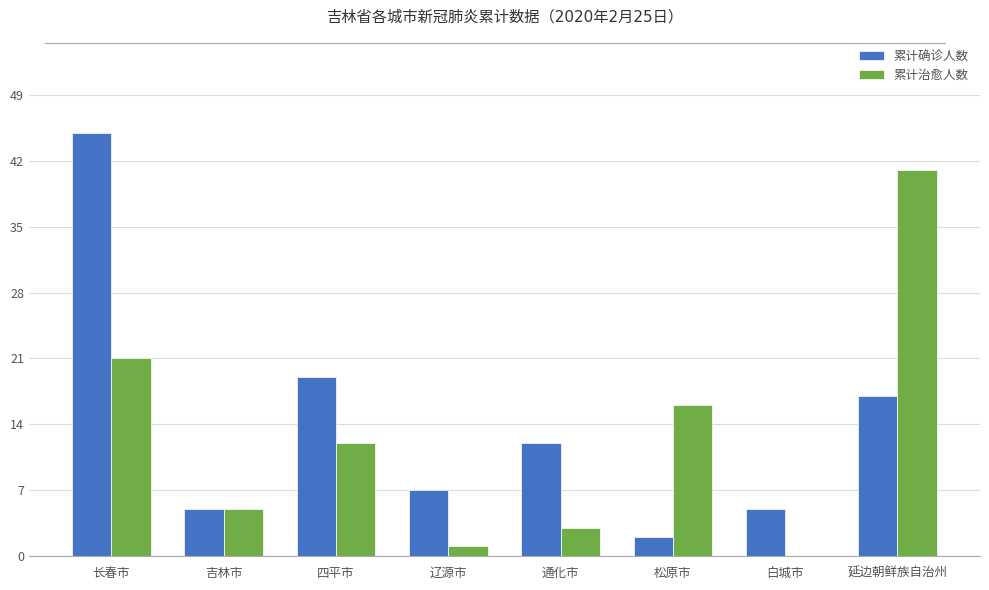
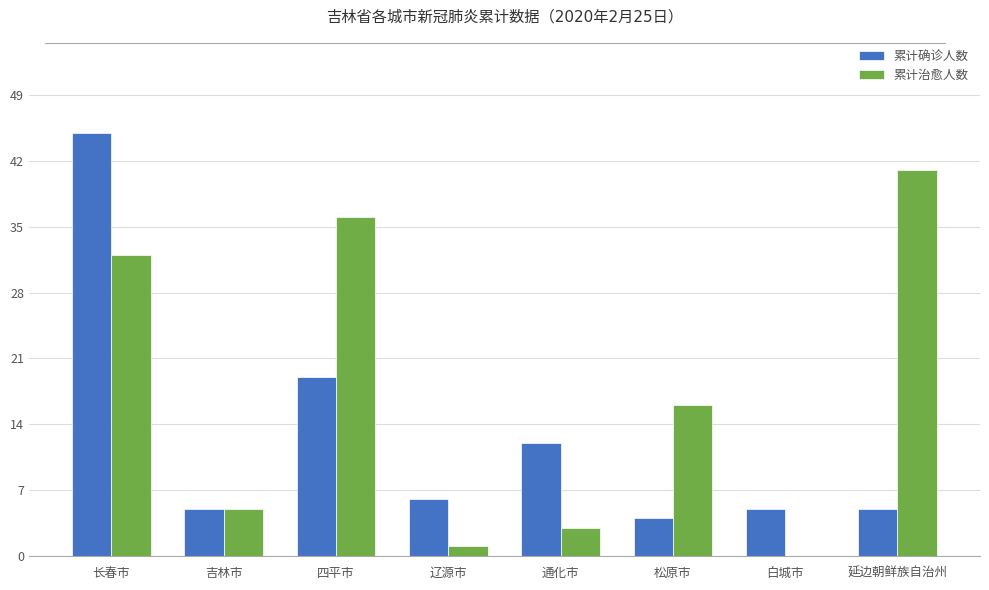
累计治愈人数, 长春市: 21 -> 32
累计治愈人数, 四平市: 12 -> 36
累计确诊人数, 辽源市: 7 -> 6
累计确诊人数, 松原市: 2 -> 4
累计确诊人数, 延边朝鲜族自治州: 17 -> 5
